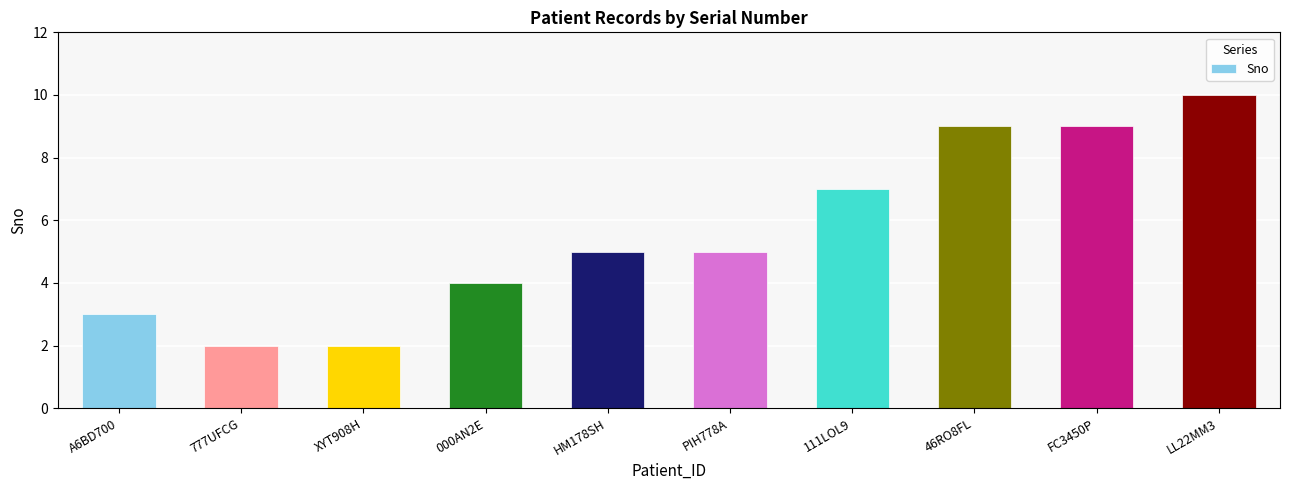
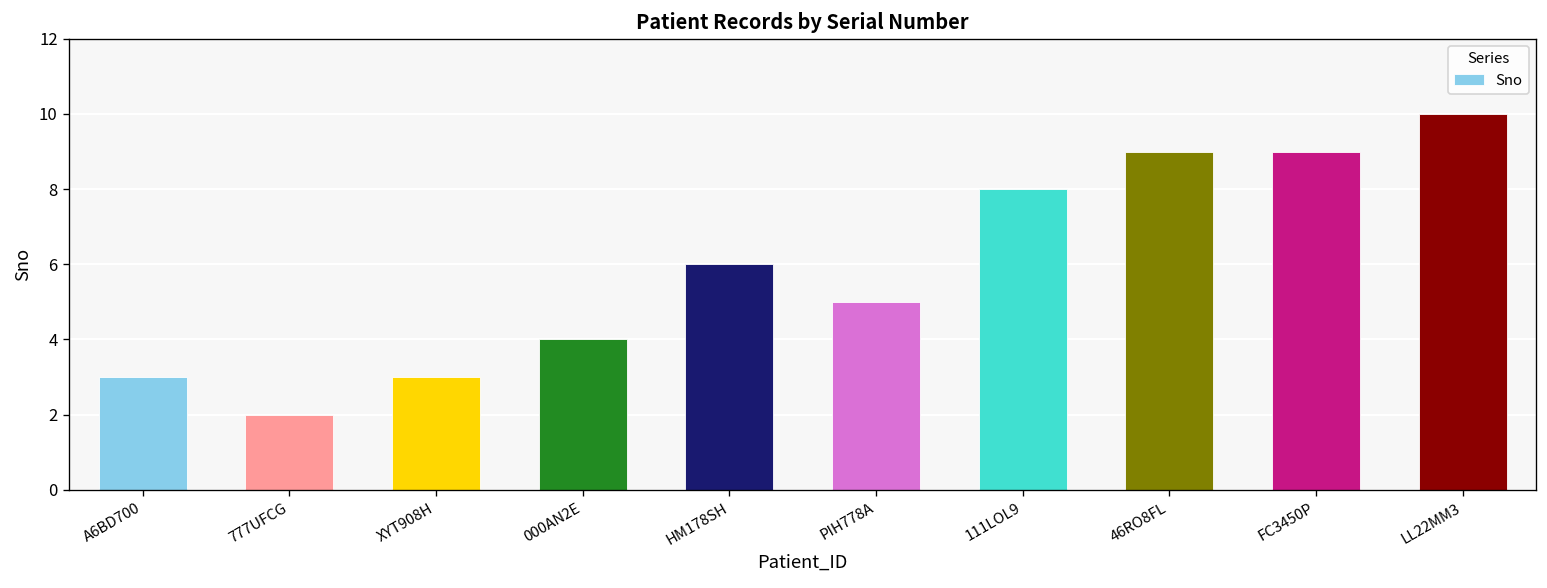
XYT908H: 2 -> 3
HM178SH: 5 -> 6
111LOL9: 7 -> 8
